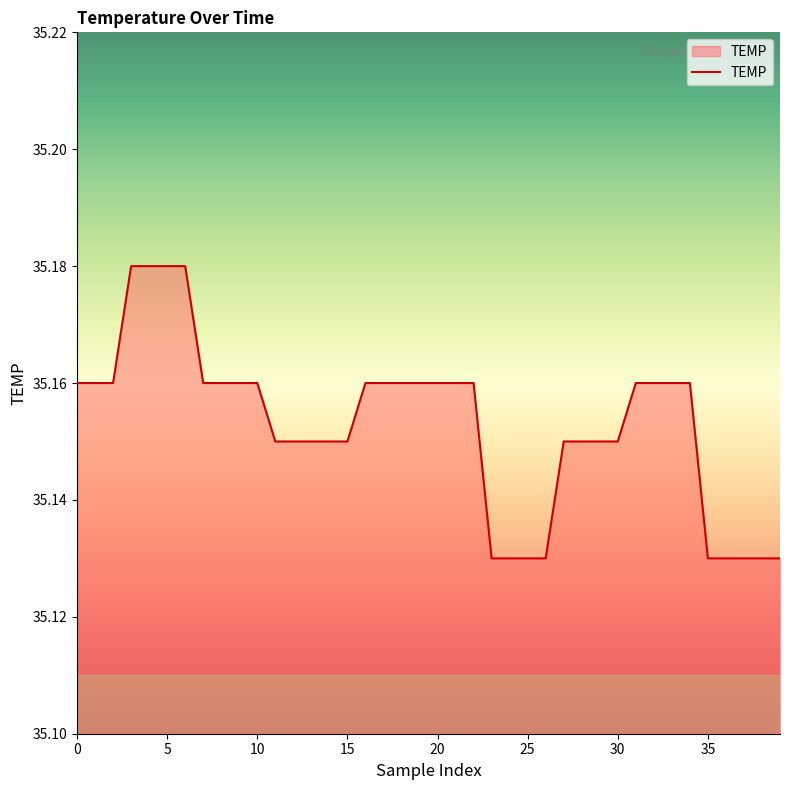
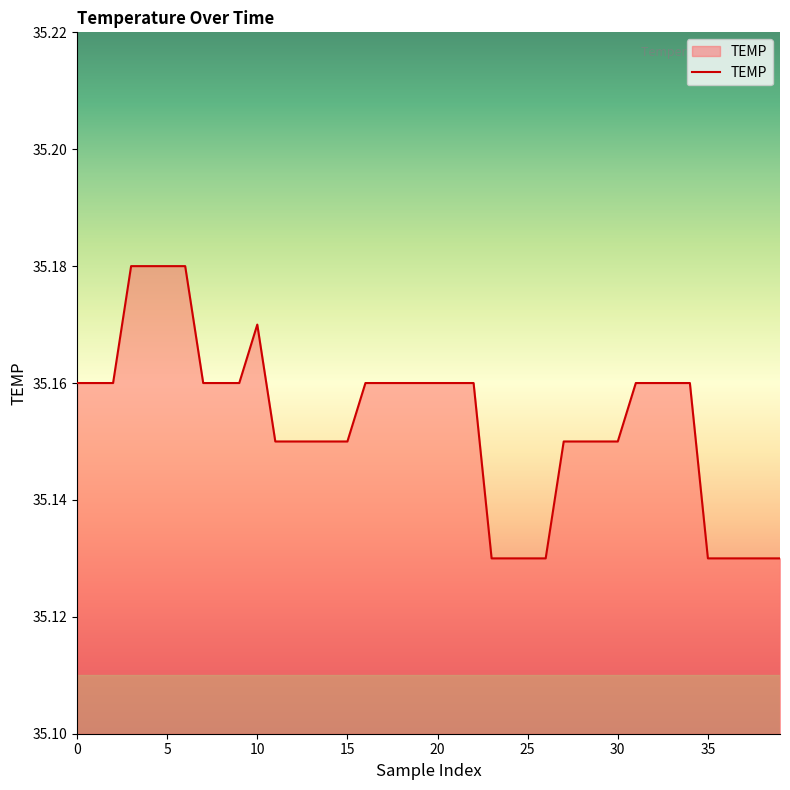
10: 35.16 -> 35.17
